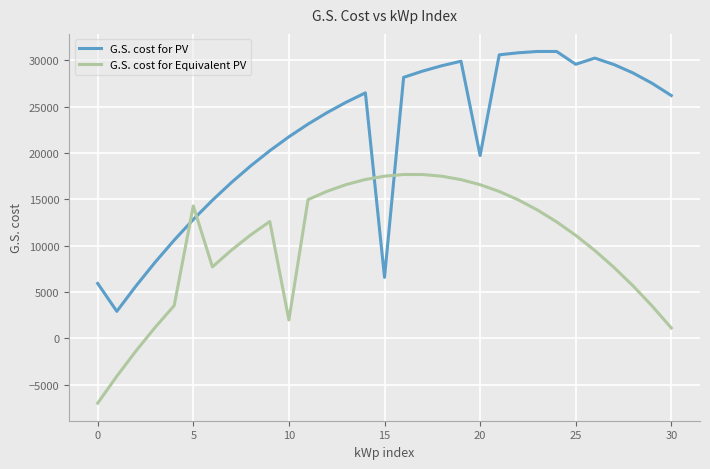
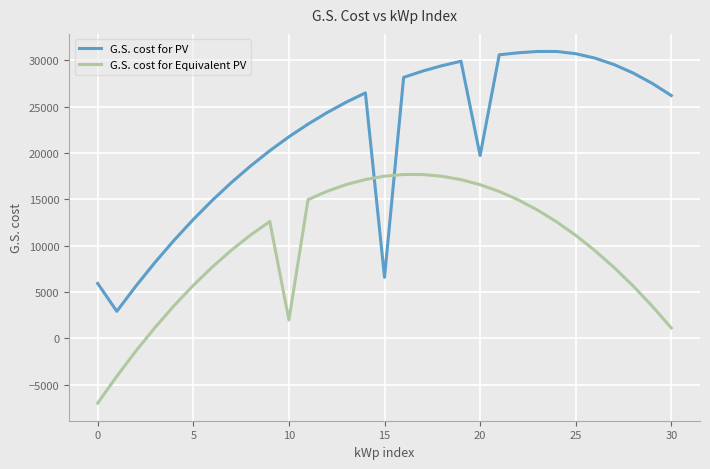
G.S. cost for Equivalent PV, 5: 14000 -> 6000
G.S. cost for PV, 25: 30000 -> 31000
